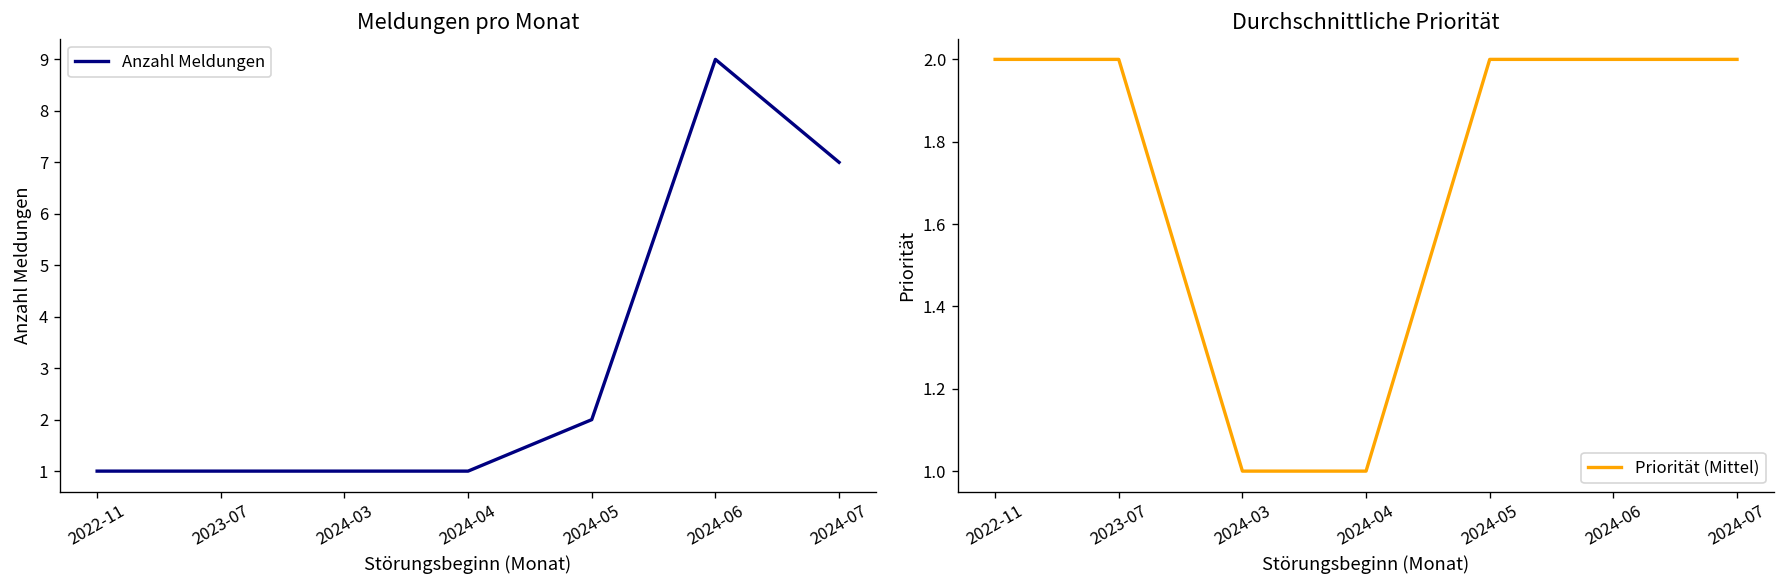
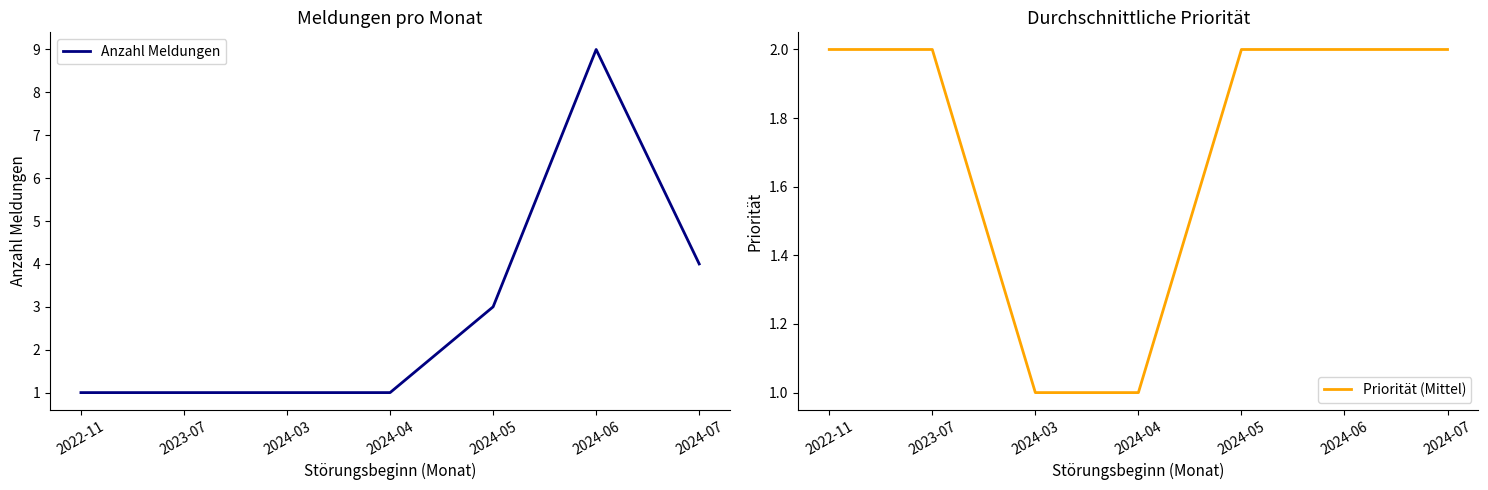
Meldungen pro Monat, 2024-05: 2 -> 3
Meldungen pro Monat, 2024-07: 7 -> 4
